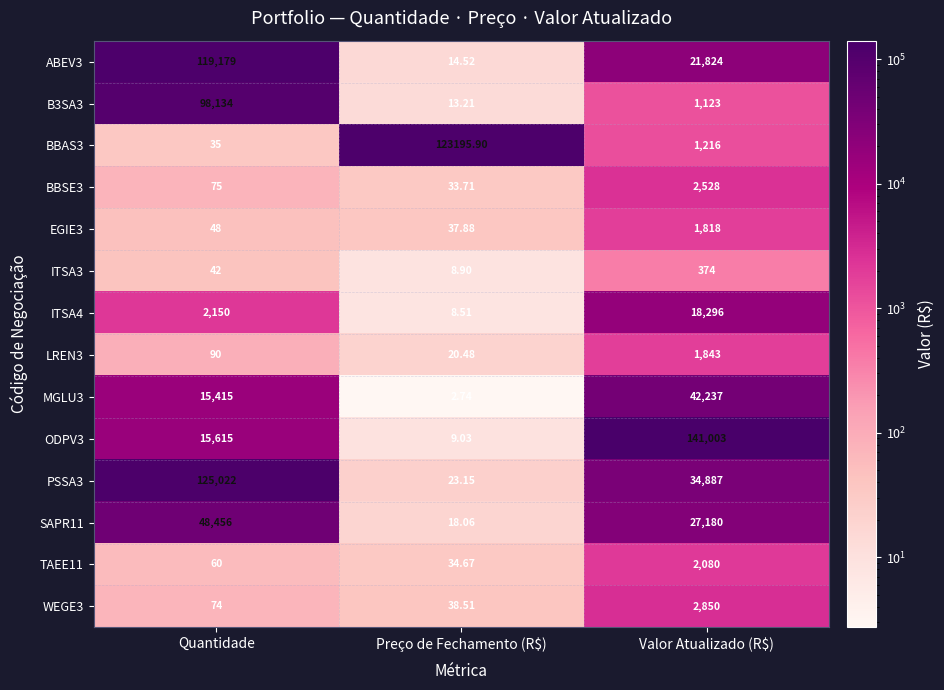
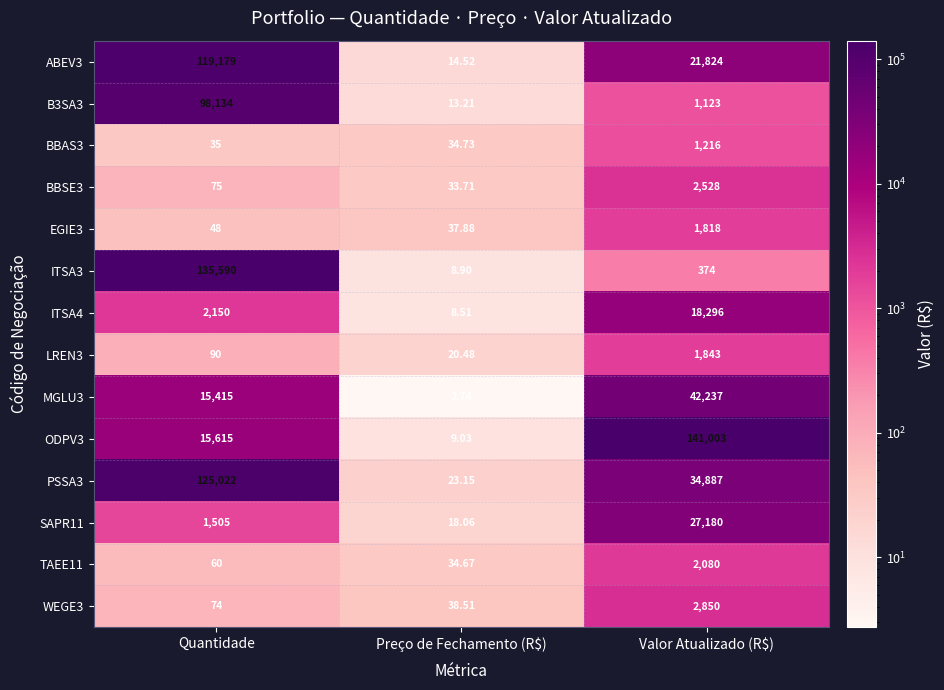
BBAS3, Preço de Fechamento (R$): 123195.90 -> 34.73
ITSA3, Quantidade: 42 -> 135,590
SAPR11, Quantidade: 48,456 -> 1,505
